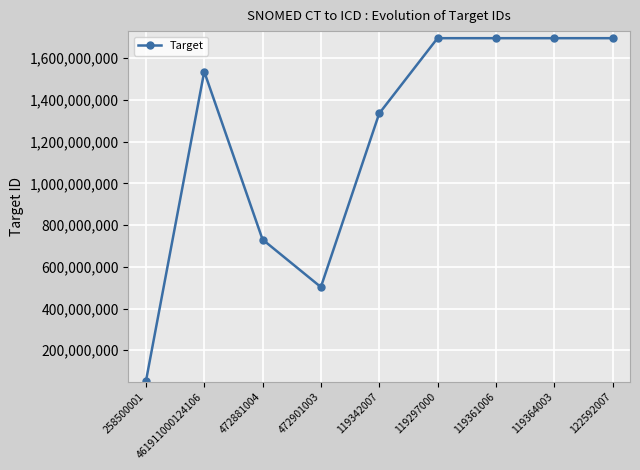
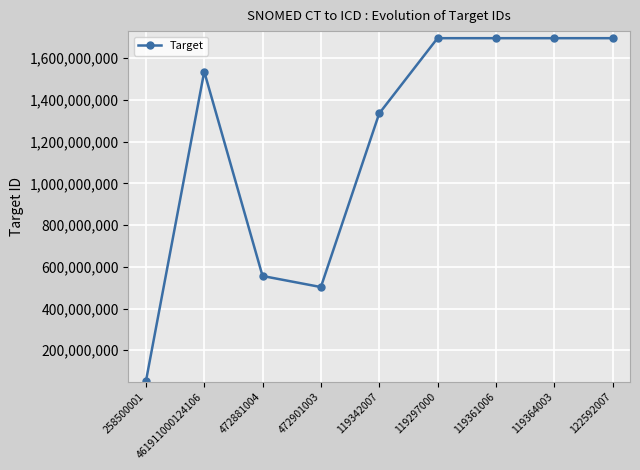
472881004: 730,000,000 -> 560,000,000
